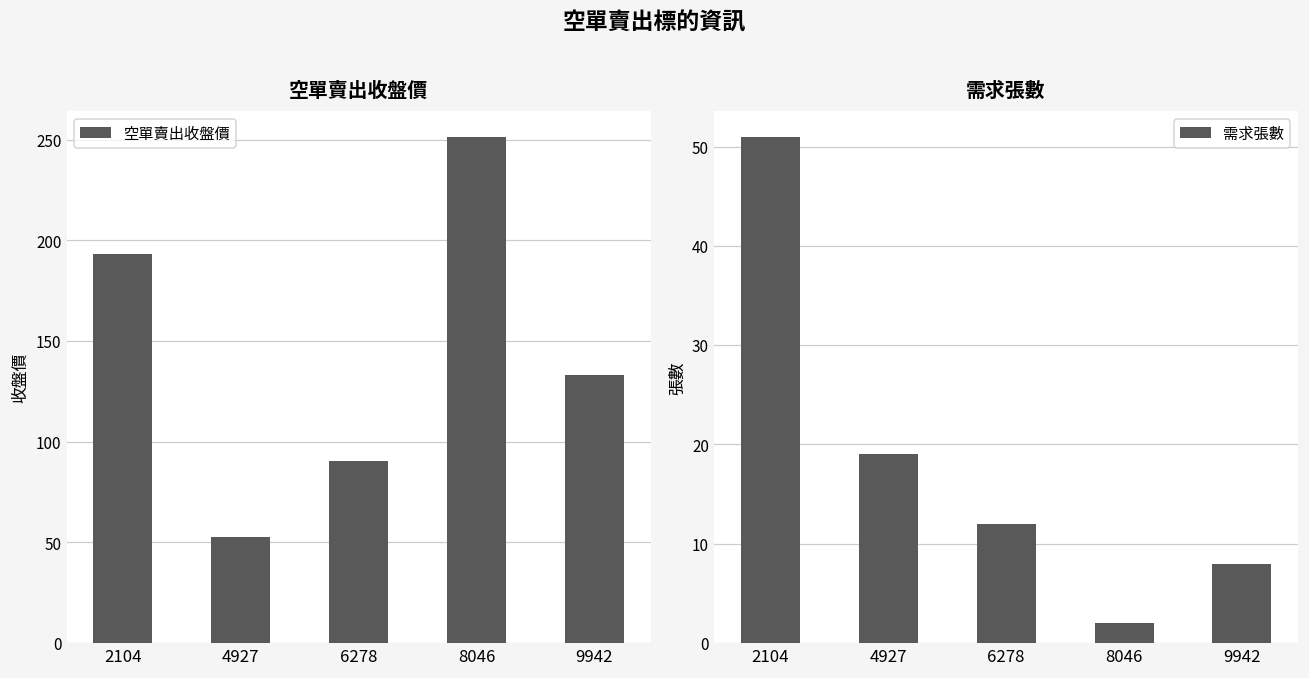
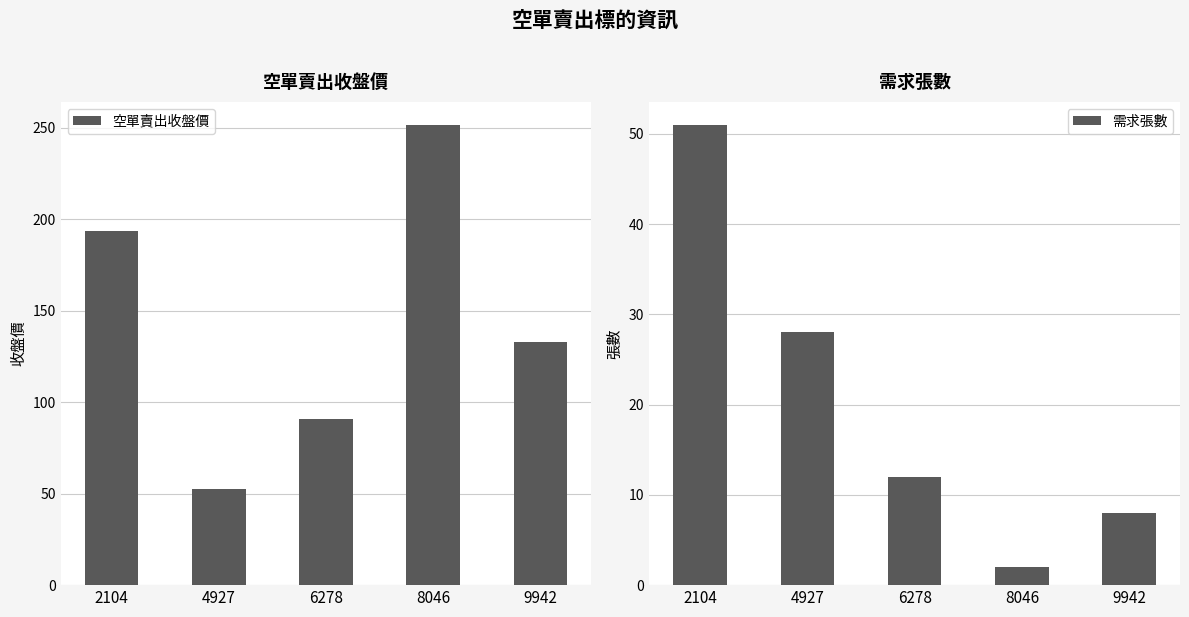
需求張數, 4927: 19 -> 28
